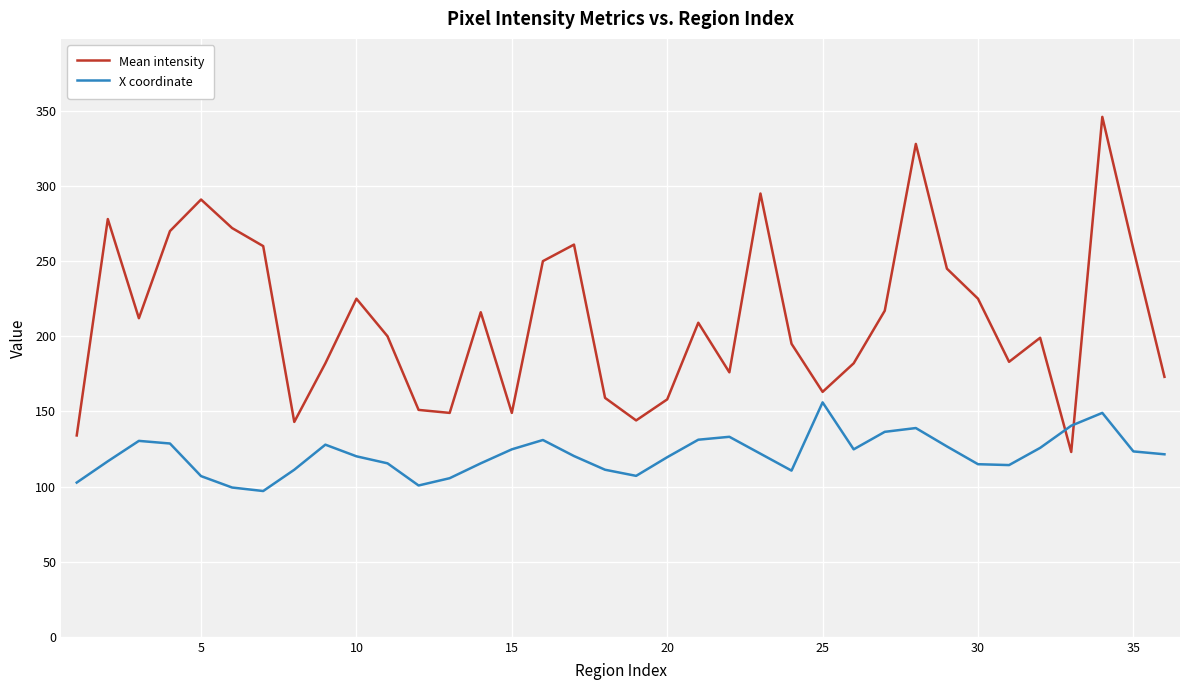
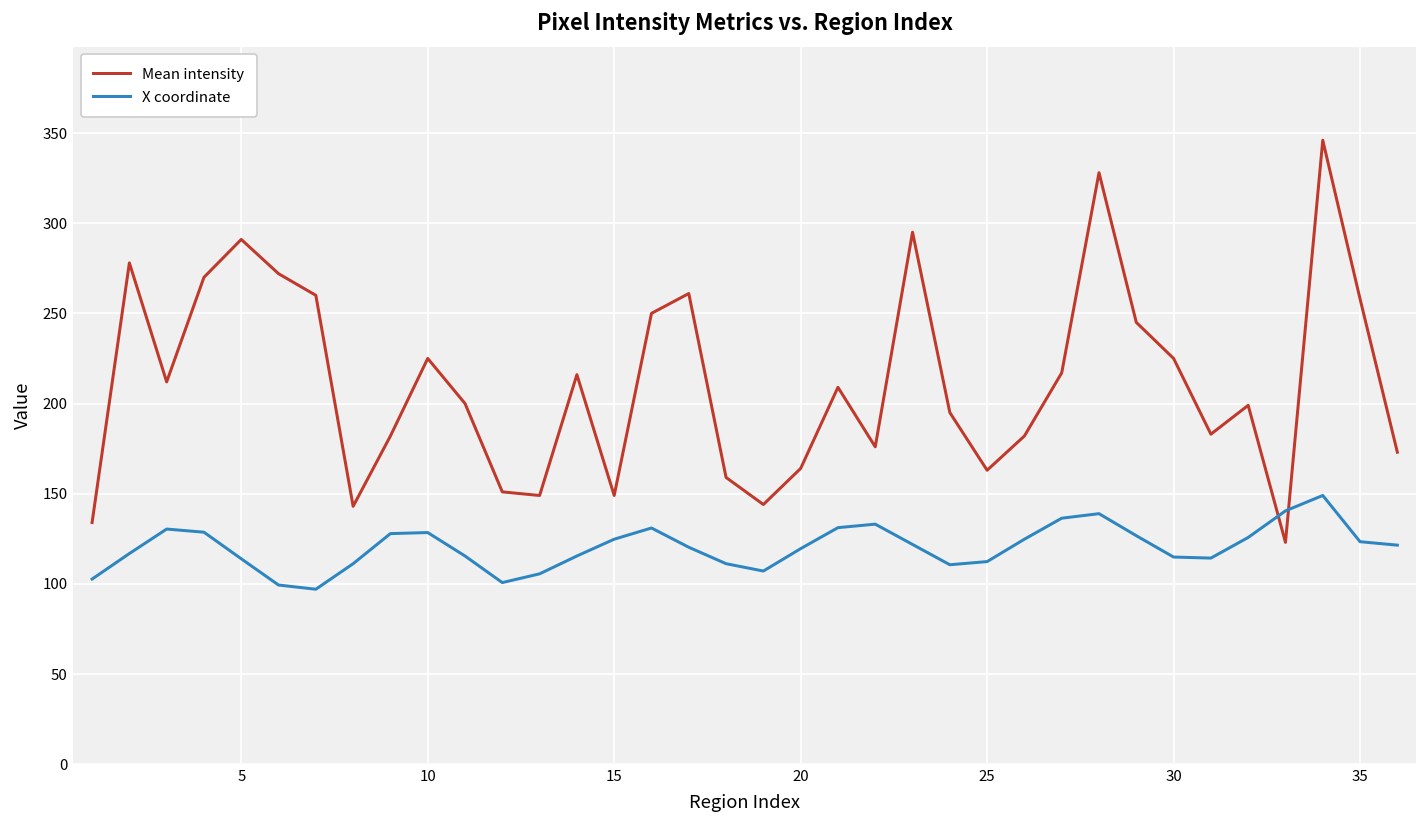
X coordinate, 5: 107 -> 114
X coordinate, 10: 120 -> 128
Mean intensity, 20: 158 -> 164
X coordinate, 25: 156 -> 112
